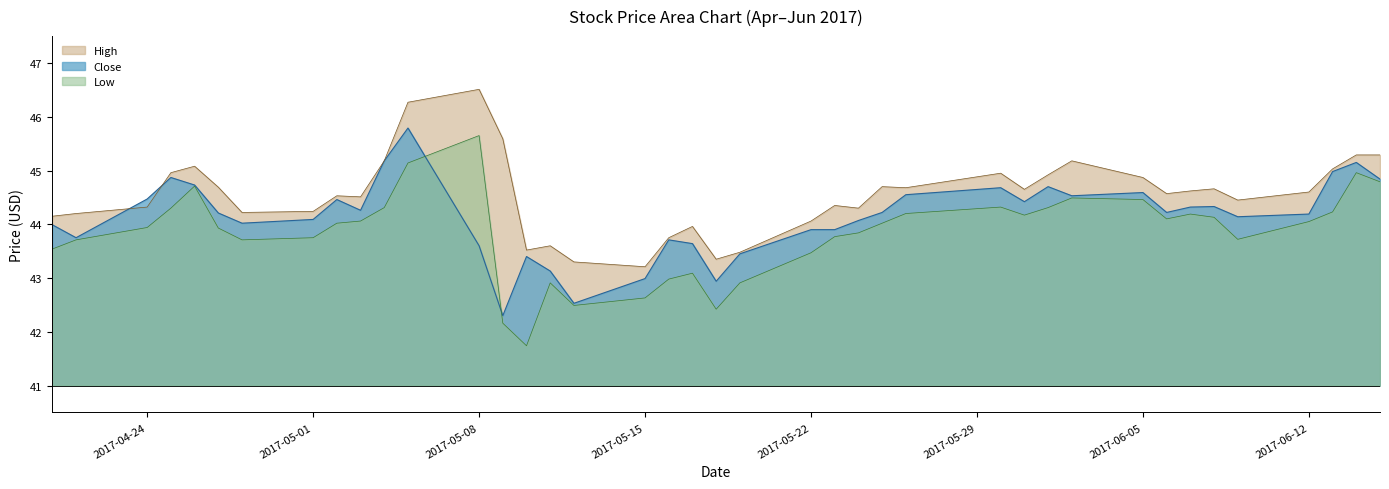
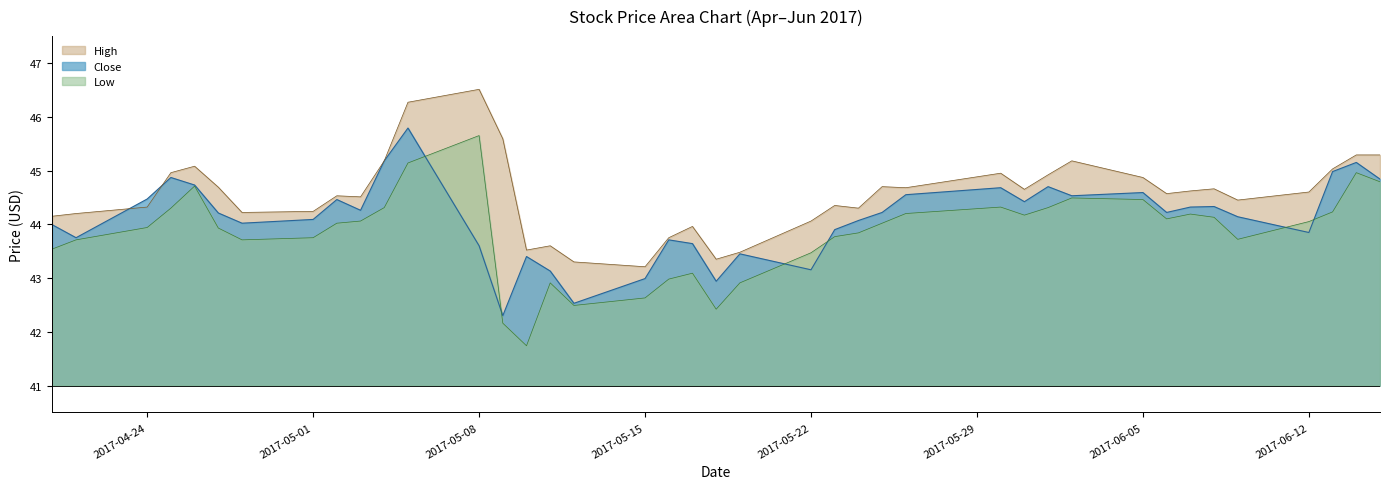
Close, 2017-05-22: 43.9 -> 43.2
Close, 2017-06-12: 44.2 -> 43.8
